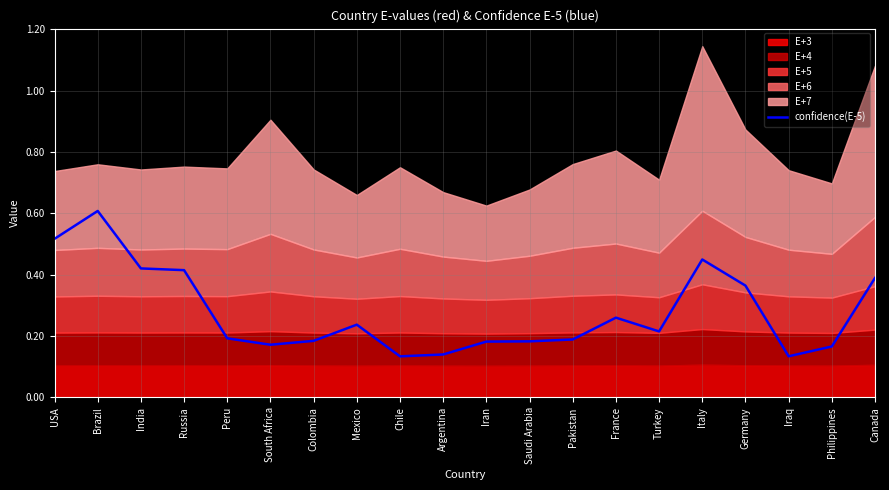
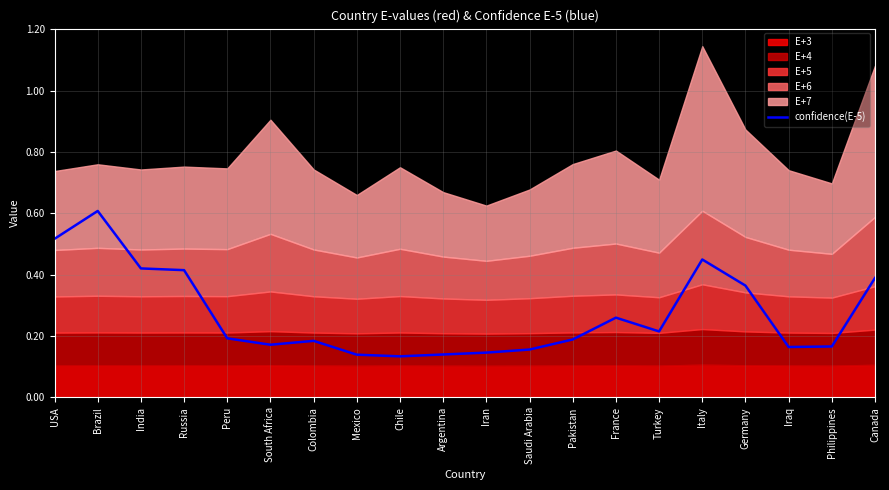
confidence(E-5), Mexico: 0.24 -> 0.14
confidence(E-5), Iran: 0.18 -> 0.15
confidence(E-5), Saudi Arabia: 0.18 -> 0.16
confidence(E-5), Iraq: 0.13 -> 0.16
